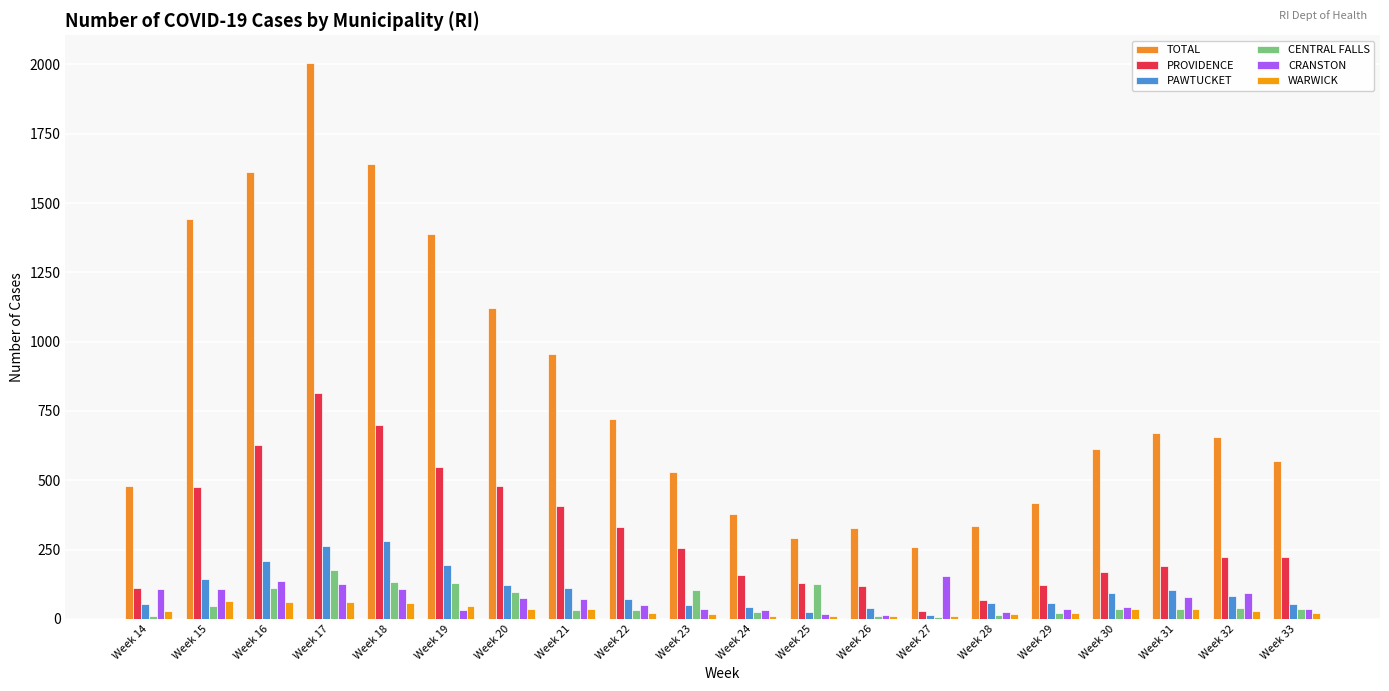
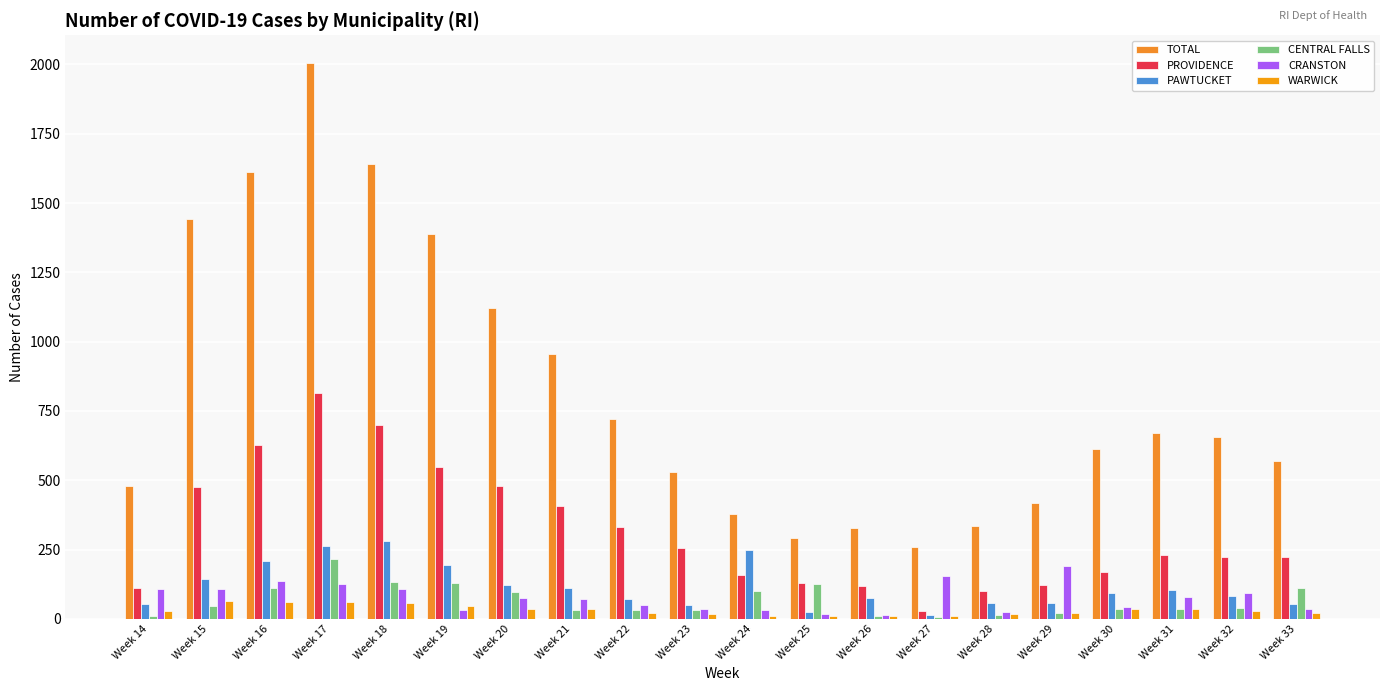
CENTRAL FALLS, Week 17: 180 -> 210
CENTRAL FALLS, Week 23: 100 -> 30
PAWTUCKET, Week 24: 40 -> 250
CENTRAL FALLS, Week 24: 20 -> 100
PAWTUCKET, Week 26: 40 -> 80
PROVIDENCE, Week 28: 70 -> 100
CRANSTON, Week 29: 40 -> 190
PROVIDENCE, Week 31: 190 -> 230
CENTRAL FALLS, Week 33: 30 -> 110
